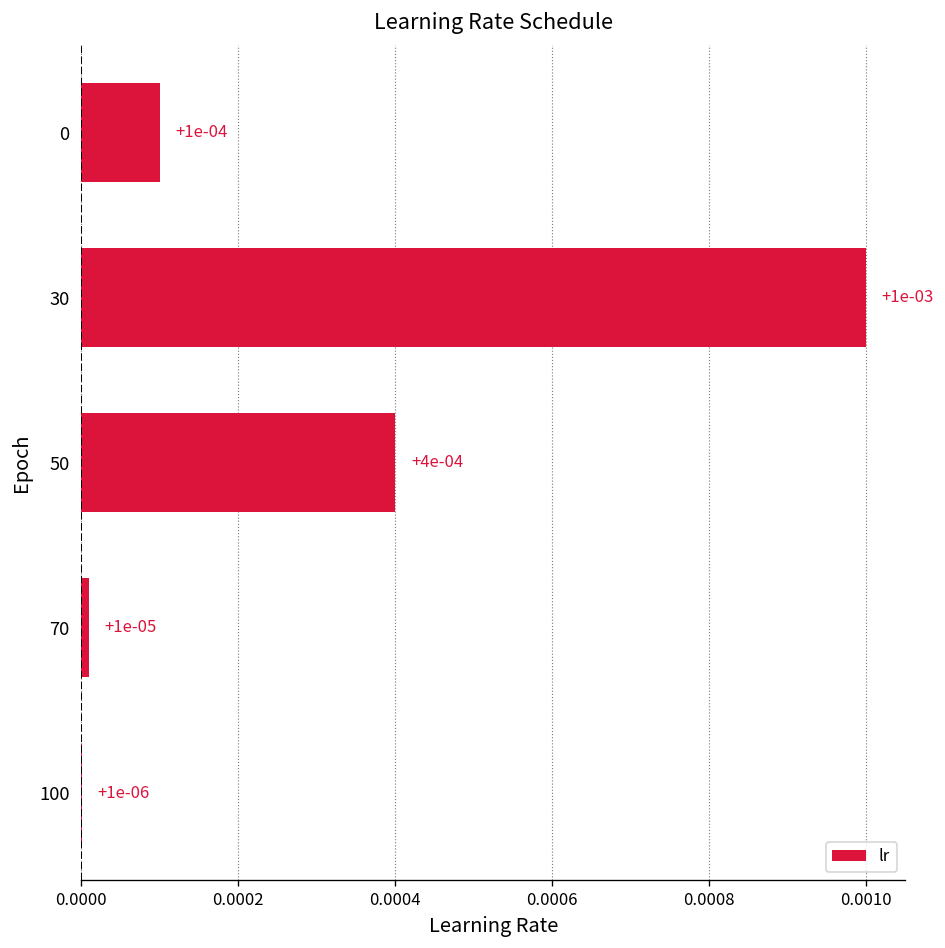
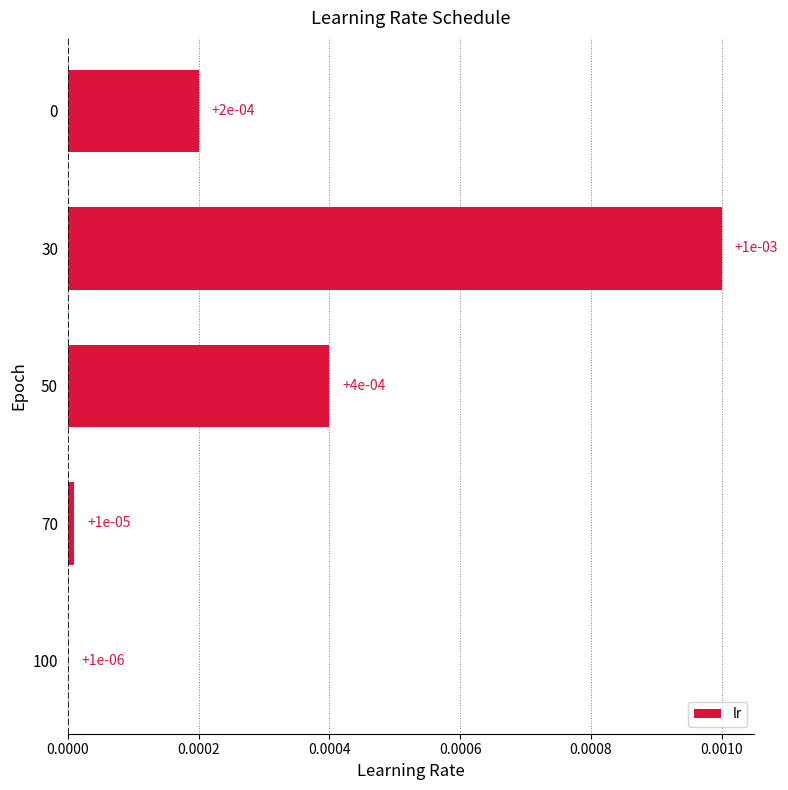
0: +1e-04 -> +2e-04
